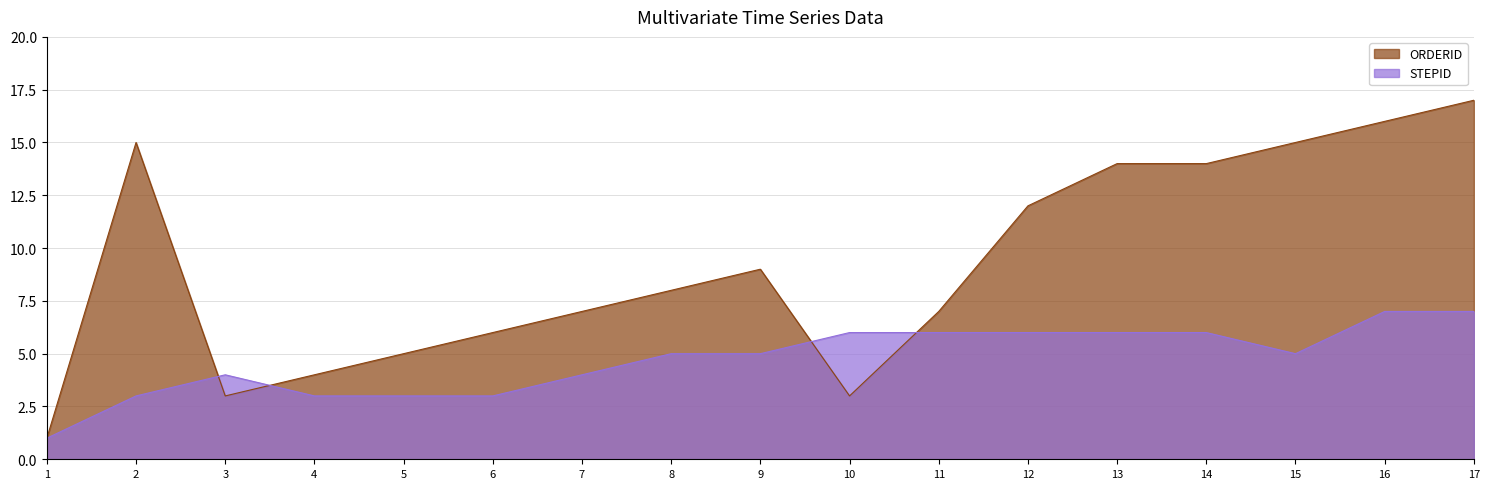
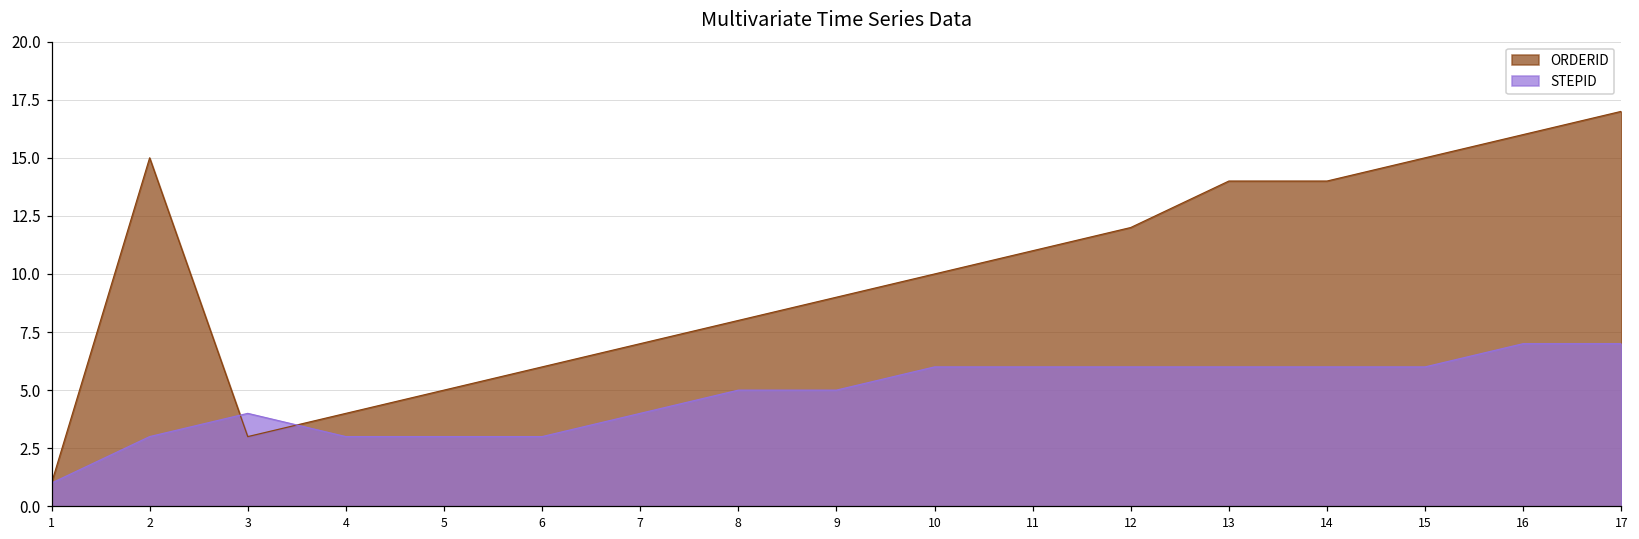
ORDERID, 10: 3 -> 10
ORDERID, 11: 7 -> 11
STEPID, 15: 5 -> 6
